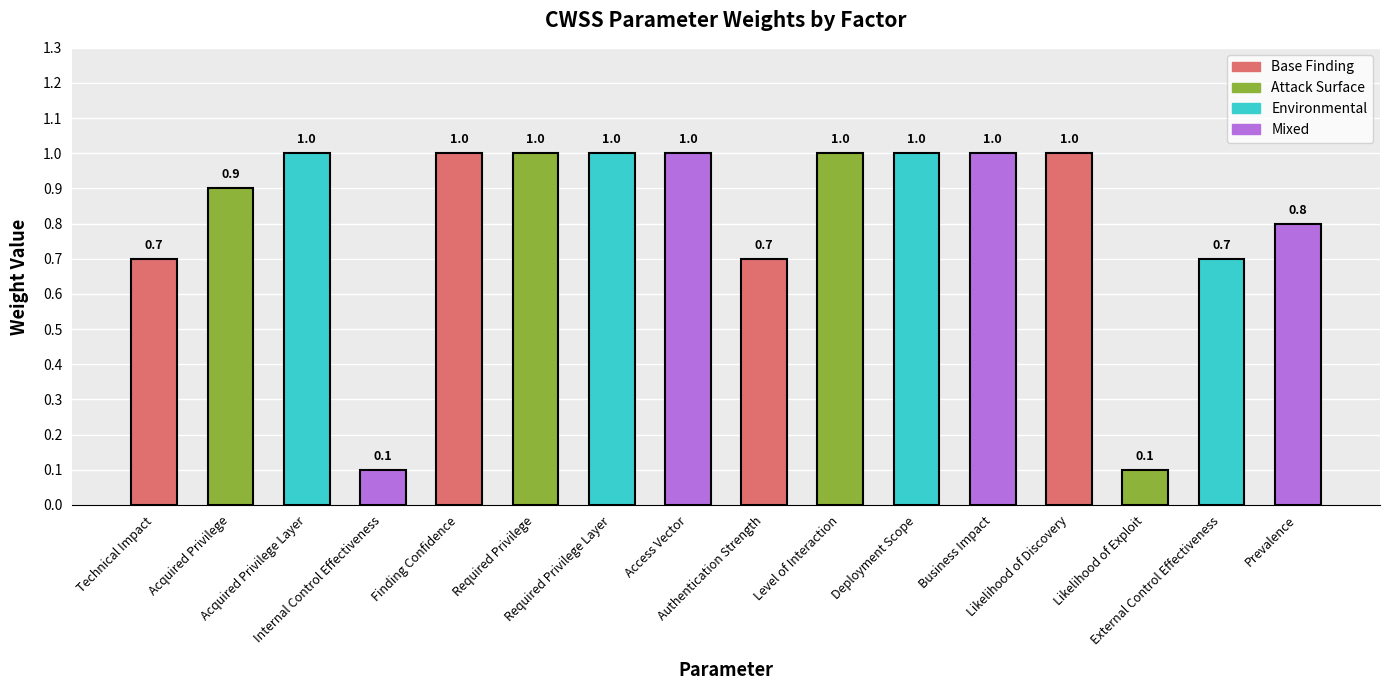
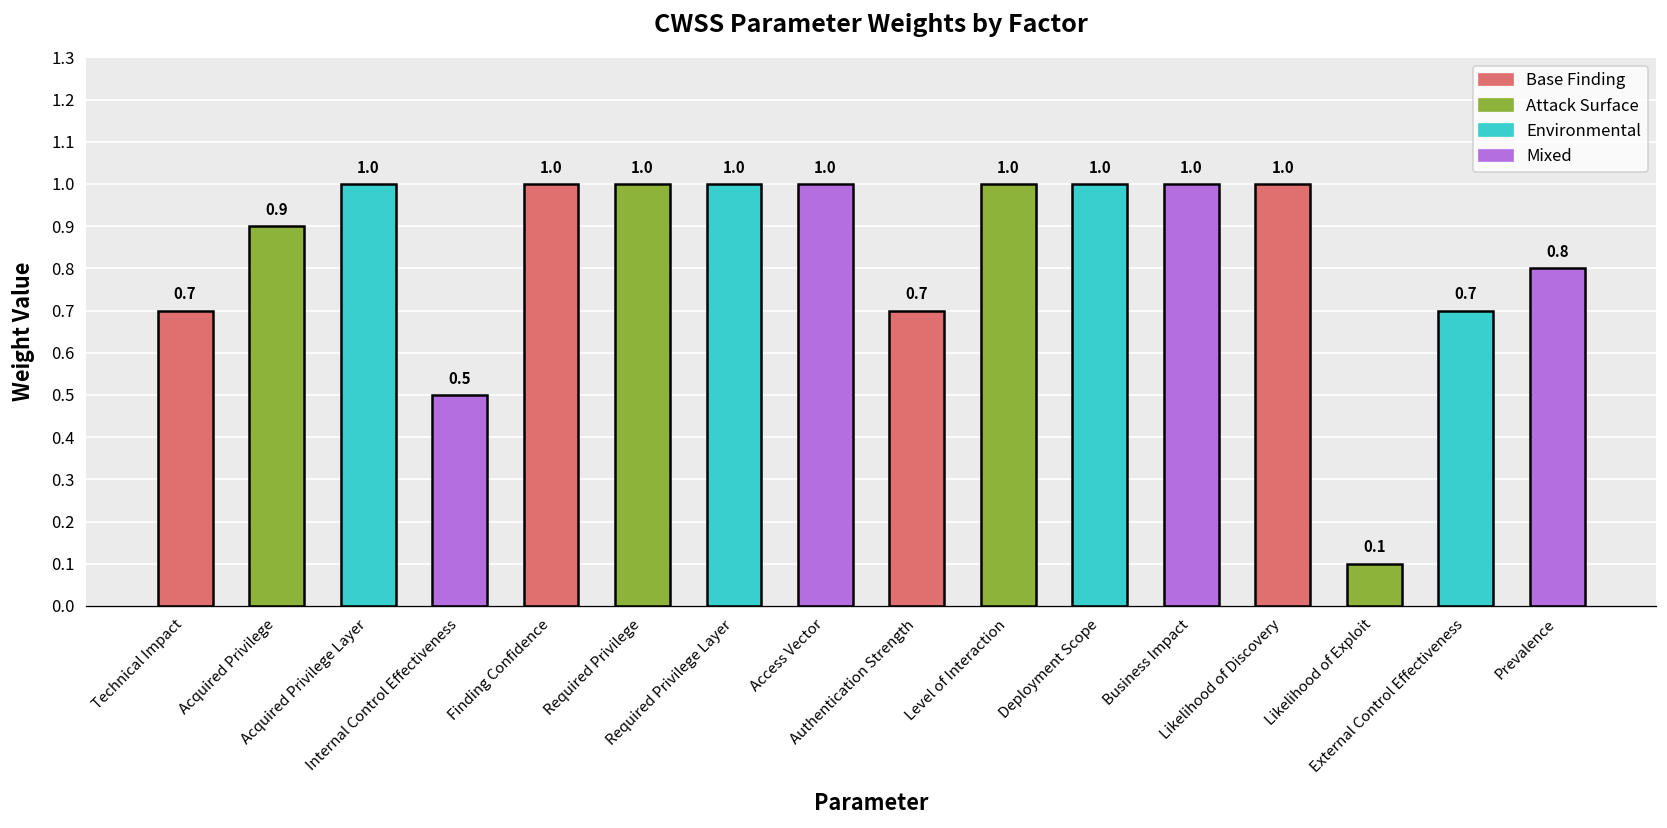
Internal Control Effectiveness: 0.1 -> 0.5
